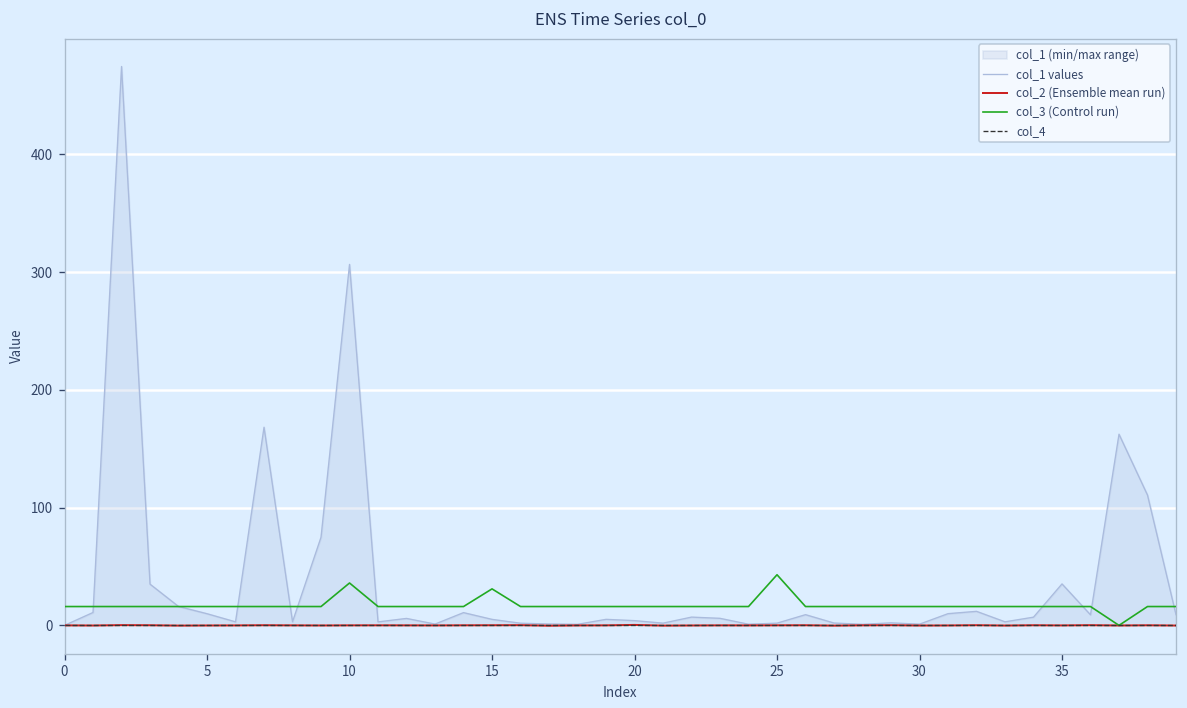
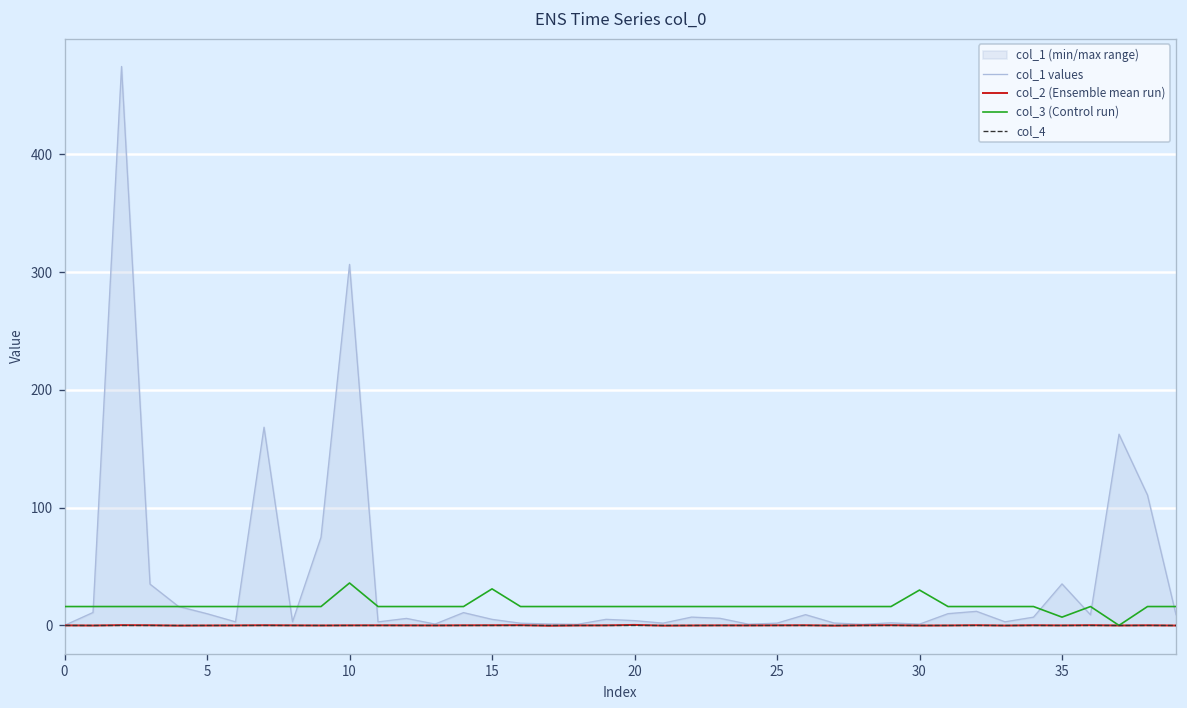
col_3 (Control run), 25: 40 -> 20
col_3 (Control run), 30: 20 -> 30
col_3 (Control run), 35: 20 -> 10
